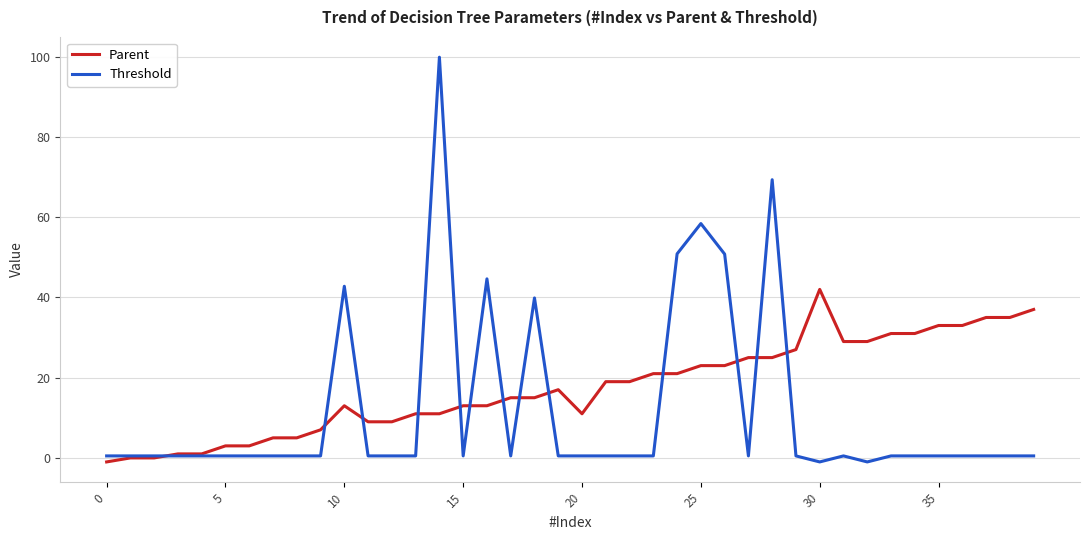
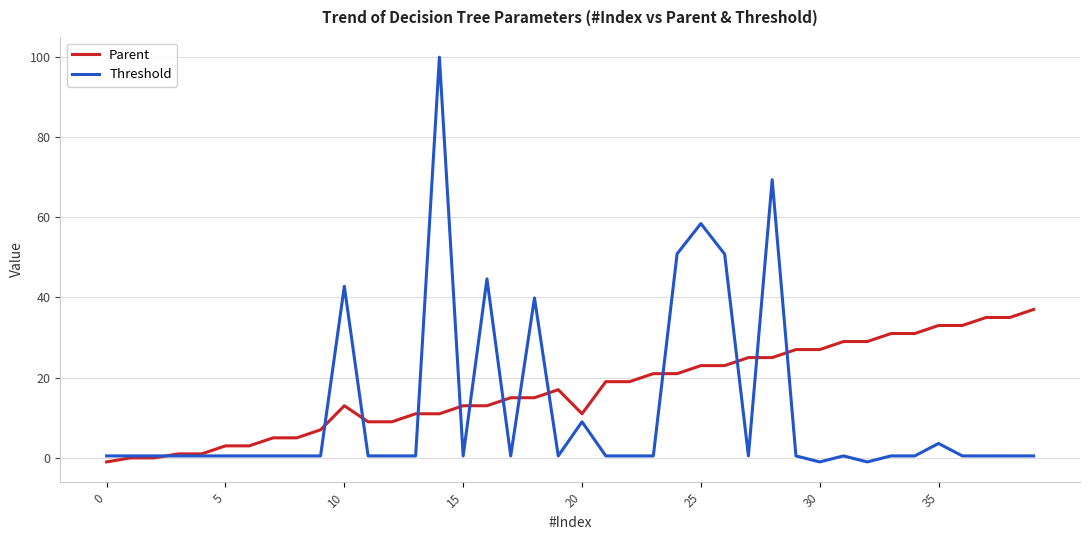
Threshold, 20: 1 -> 9
Parent, 30: 42 -> 27
Threshold, 35: 1 -> 4
